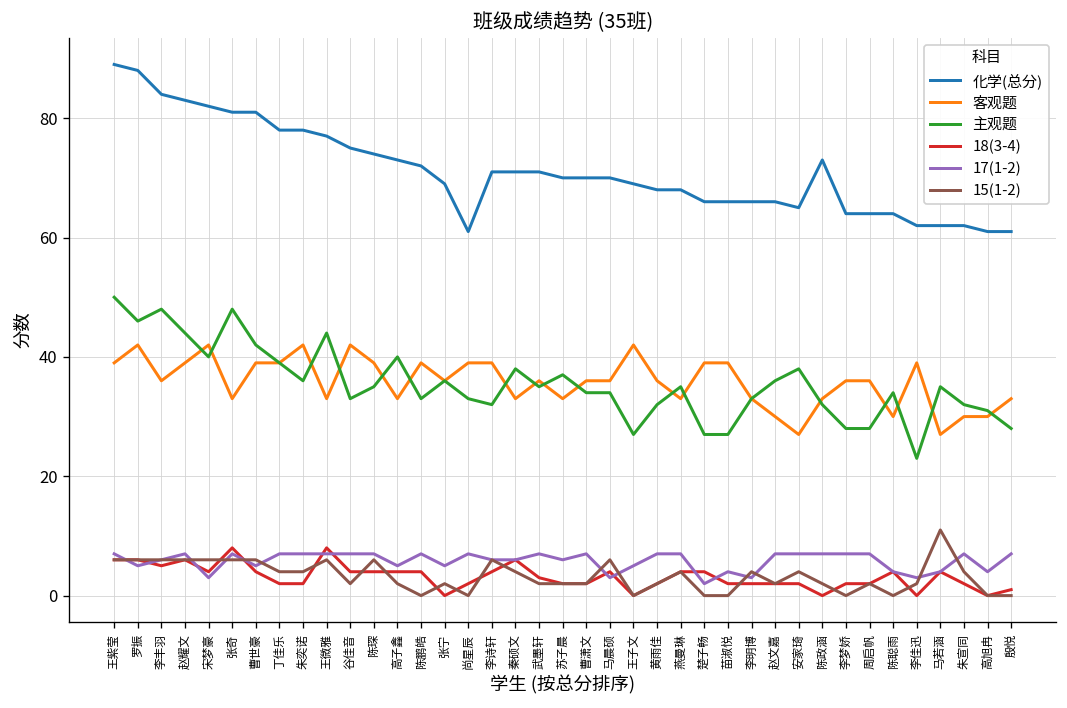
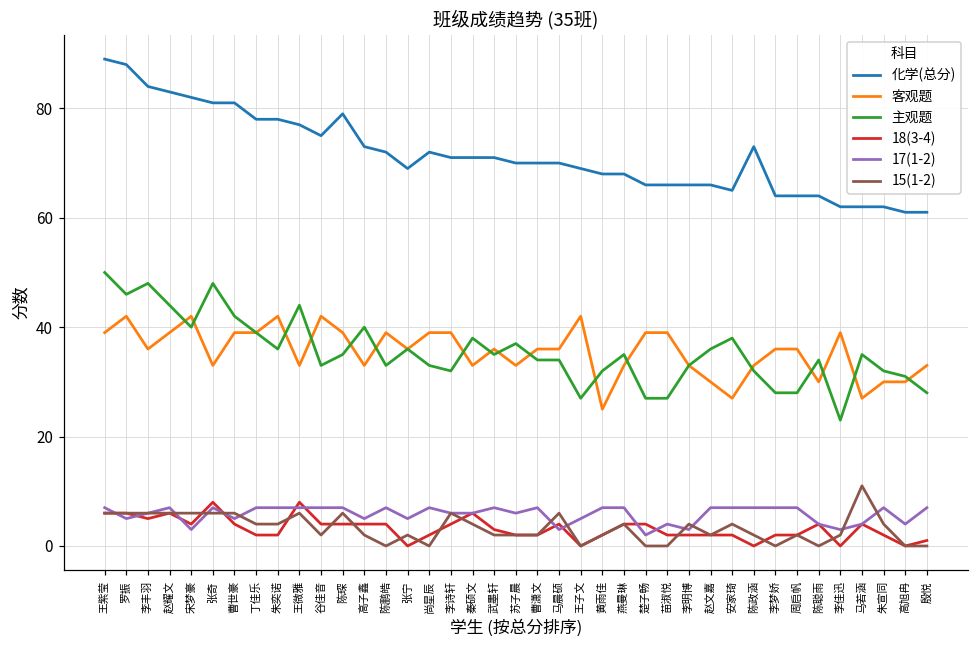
化学(总分), 陈琛: 74 -> 79
化学(总分), 尚星辰: 61 -> 72
客观题, 黄雨佳: 36 -> 25
